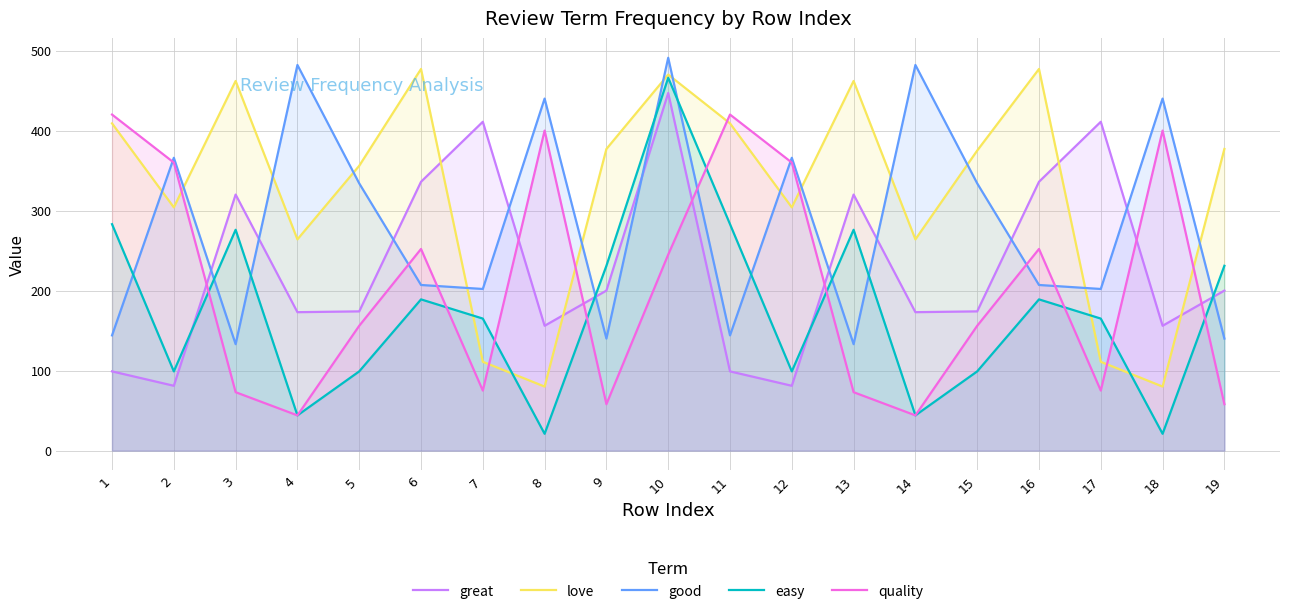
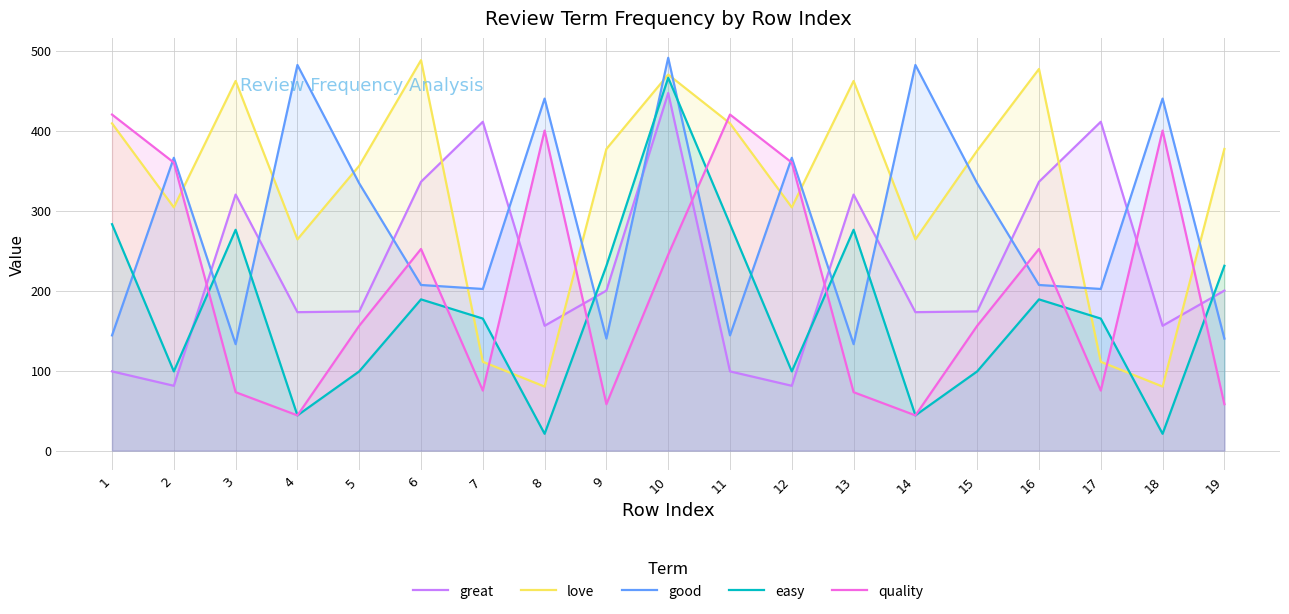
love, 6: 480 -> 490
